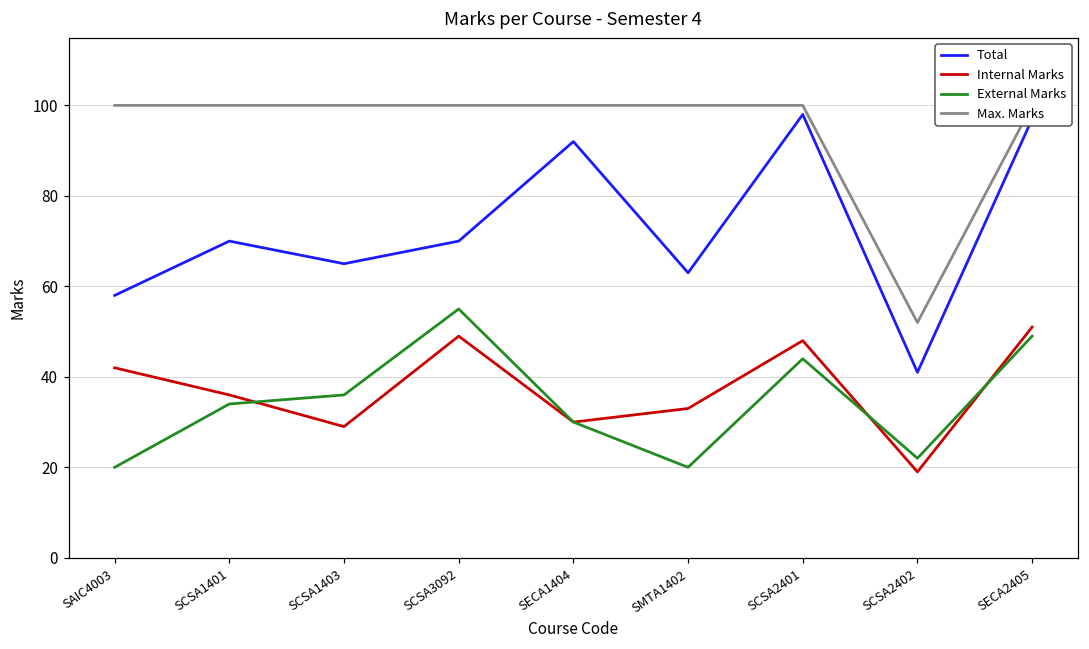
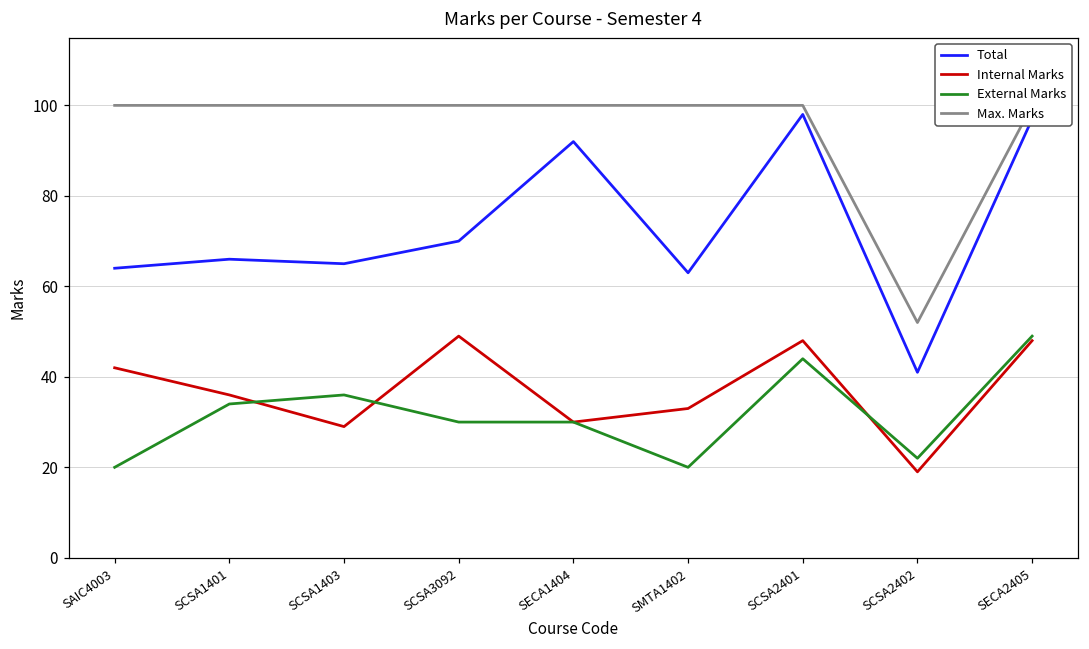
Total, SAIC4003: 58 -> 64
Total, SCSA1401: 70 -> 66
External Marks, SCSA3092: 55 -> 30
Internal Marks, SECA2405: 51 -> 48
